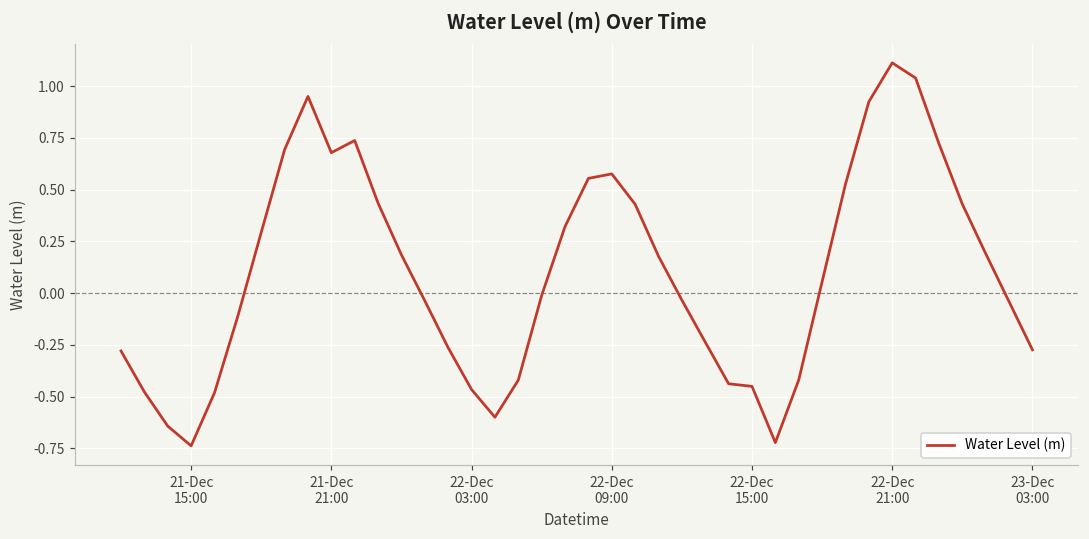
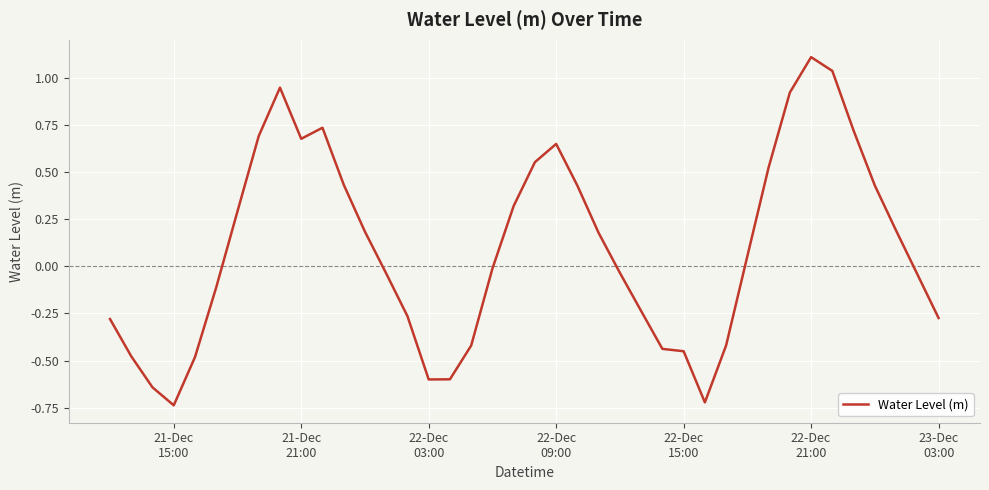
22-Dec 03:00: -0.47 -> -0.60
22-Dec 09:00: 0.58 -> 0.65
